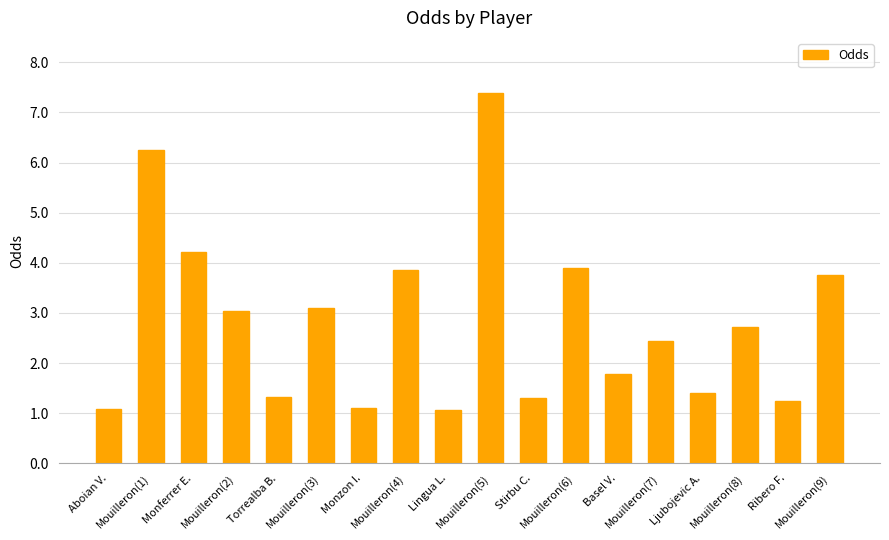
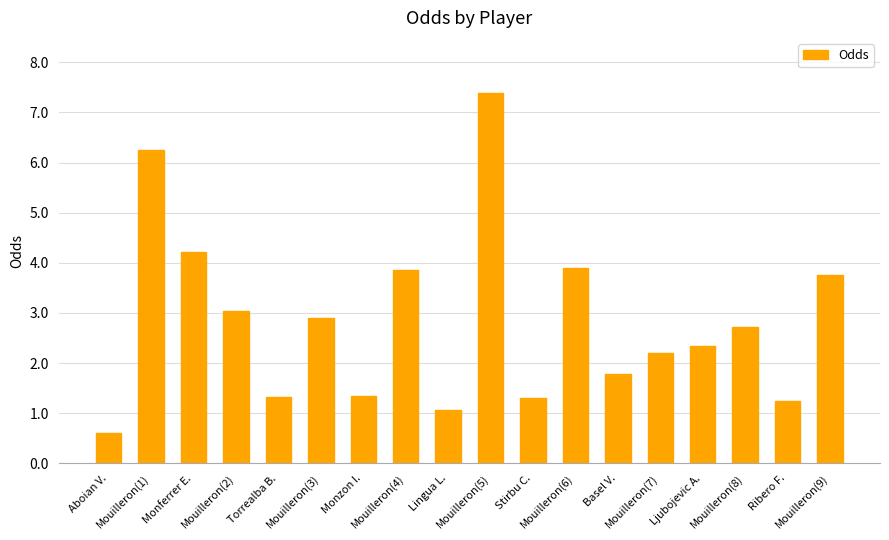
Aboian V.: 1.1 -> 0.6
Mouilleron(3): 3.1 -> 2.9
Monzon I.: 1.1 -> 1.3
Mouilleron(7): 2.5 -> 2.2
Ljubojevic A.: 1.4 -> 2.3
